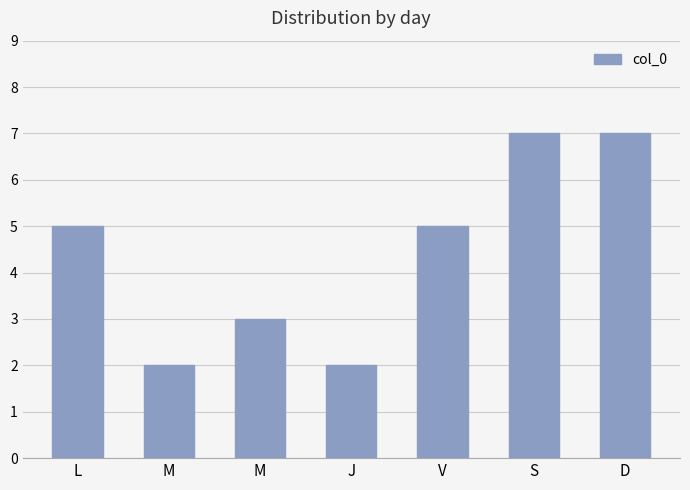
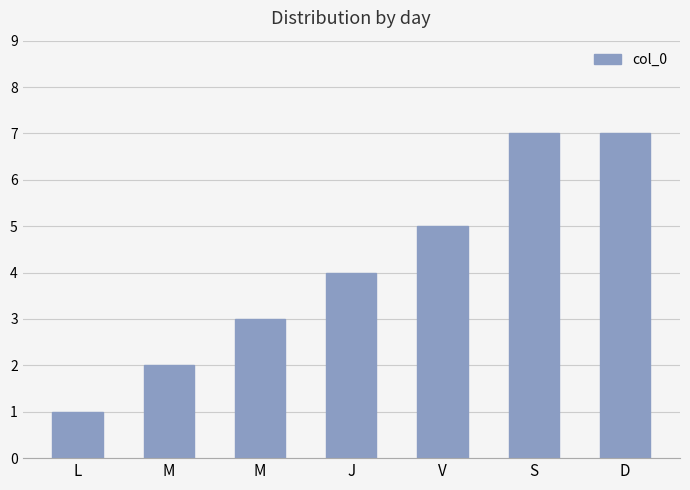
L: 5 -> 1
J: 2 -> 4
